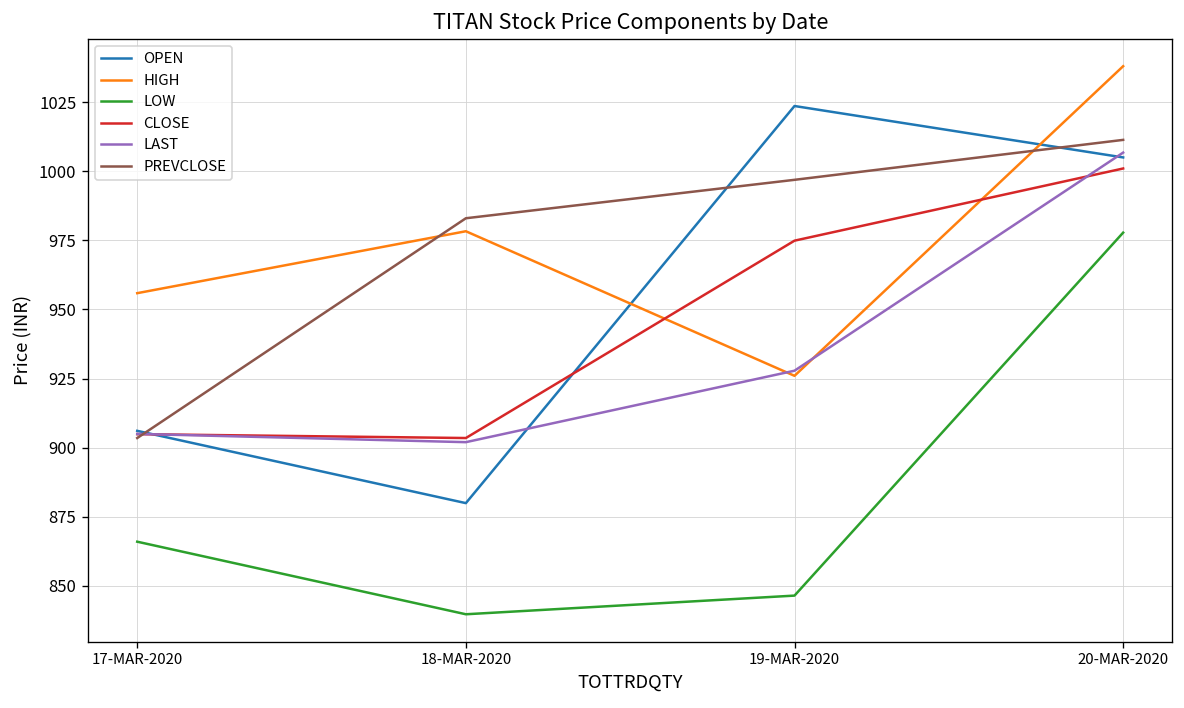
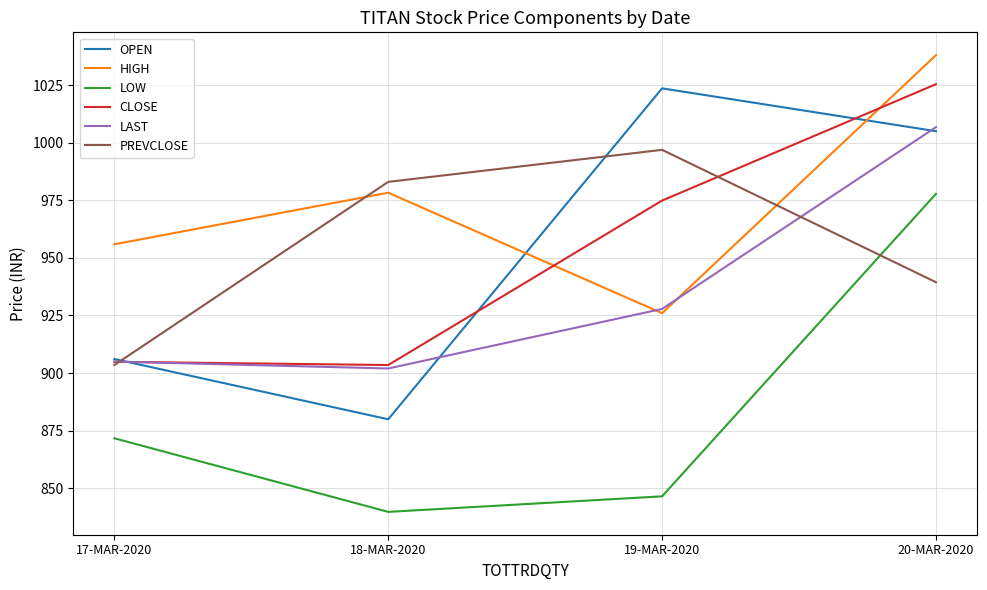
LOW, 17-MAR-2020: 866 -> 872
CLOSE, 20-MAR-2020: 1001 -> 1025
PREVCLOSE, 20-MAR-2020: 1011 -> 939
